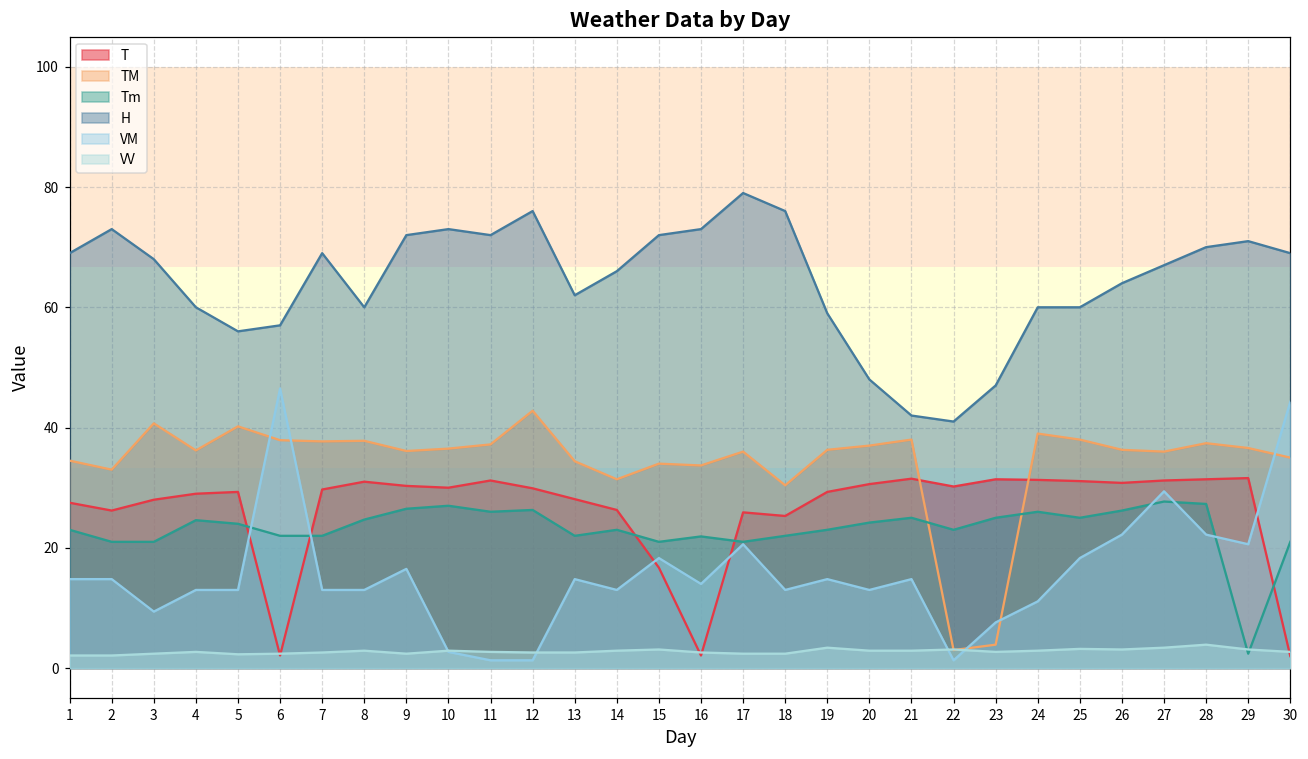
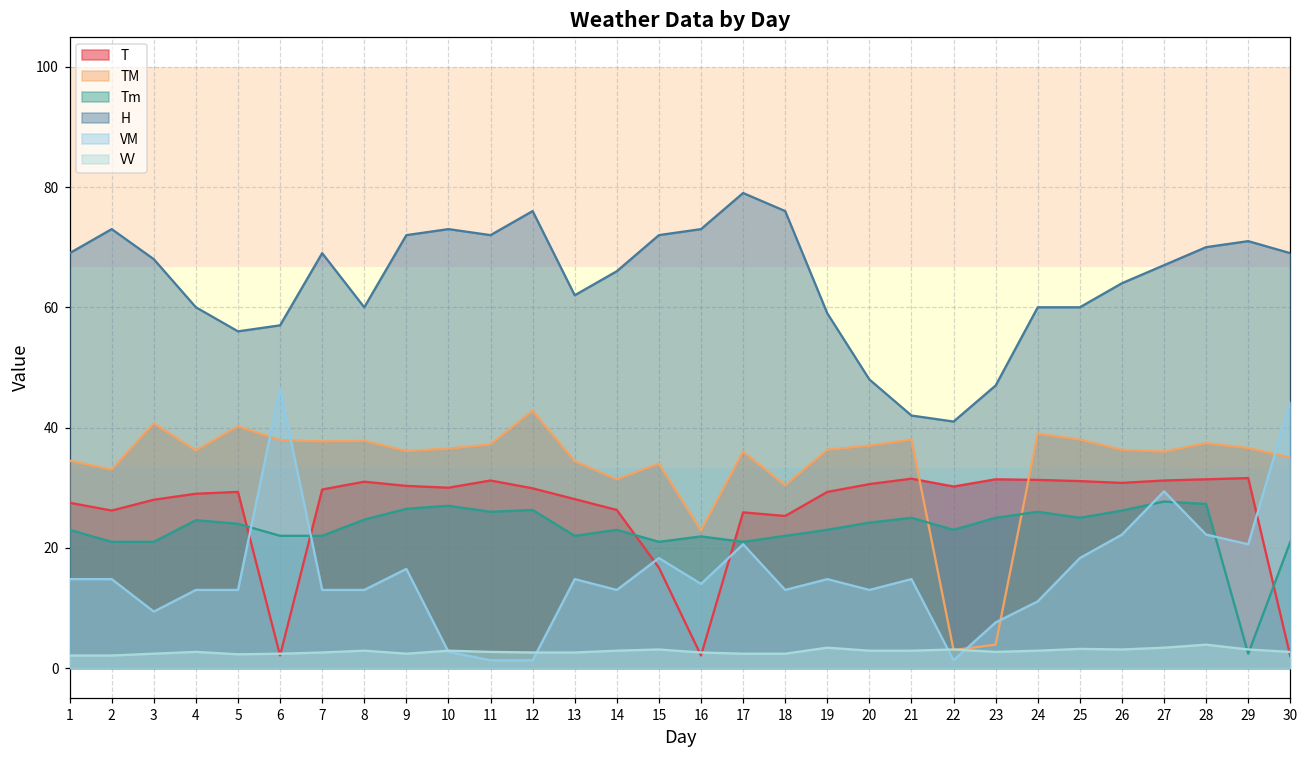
TM, 16: 34 -> 23
